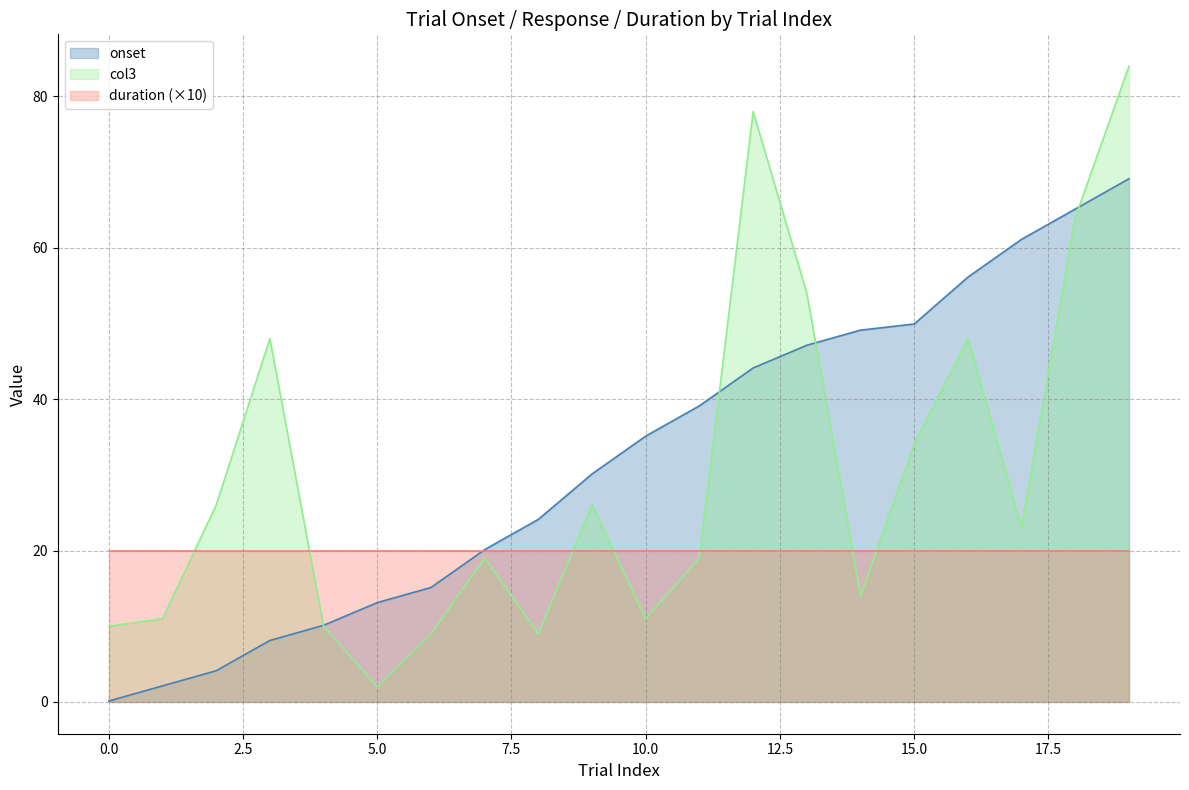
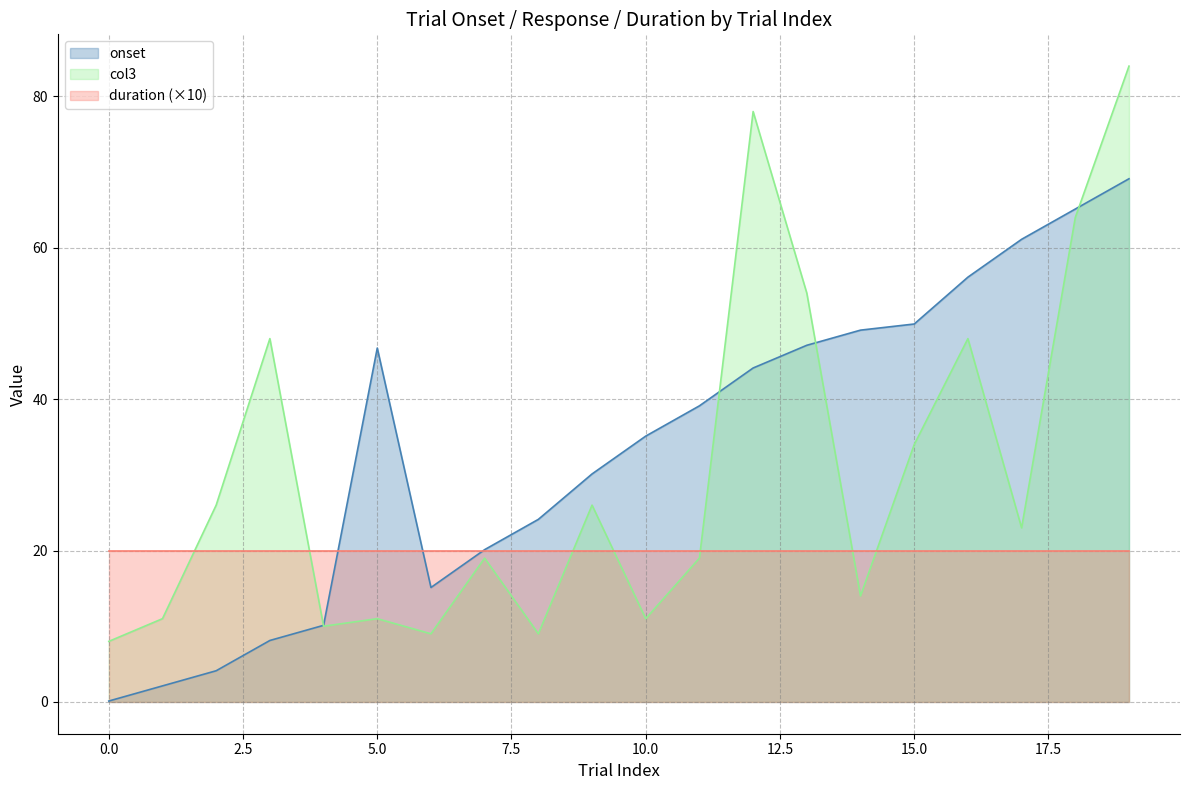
col3, 0.0: 10 -> 8
onset, 5.0: 13 -> 47
col3, 5.0: 2 -> 11
